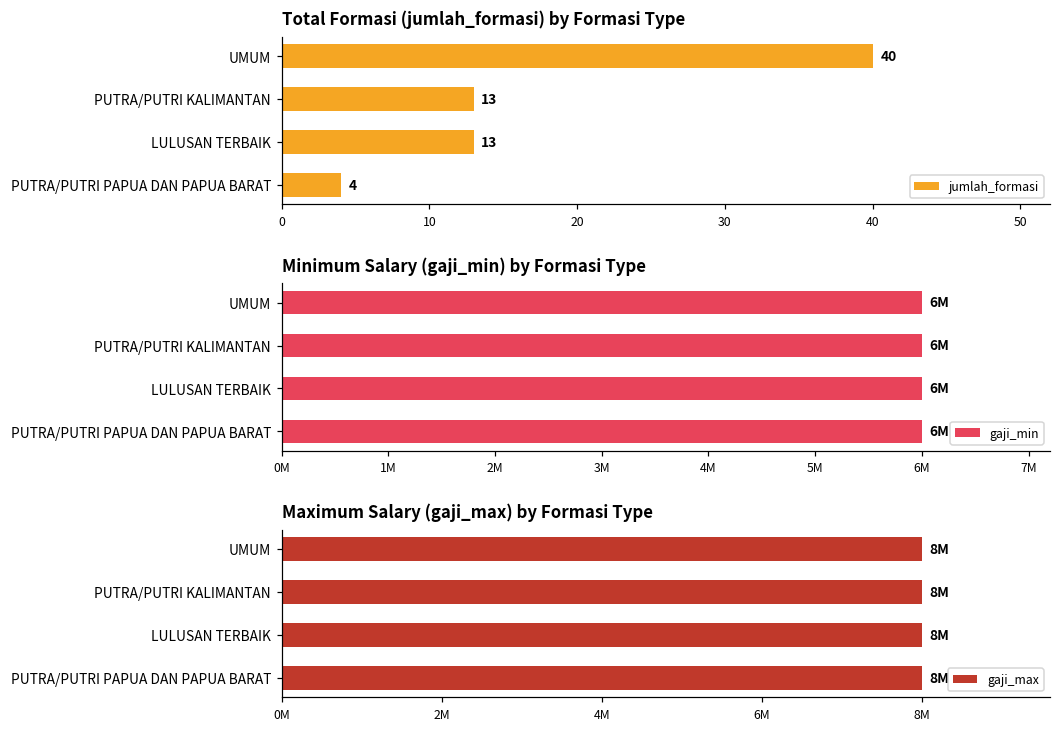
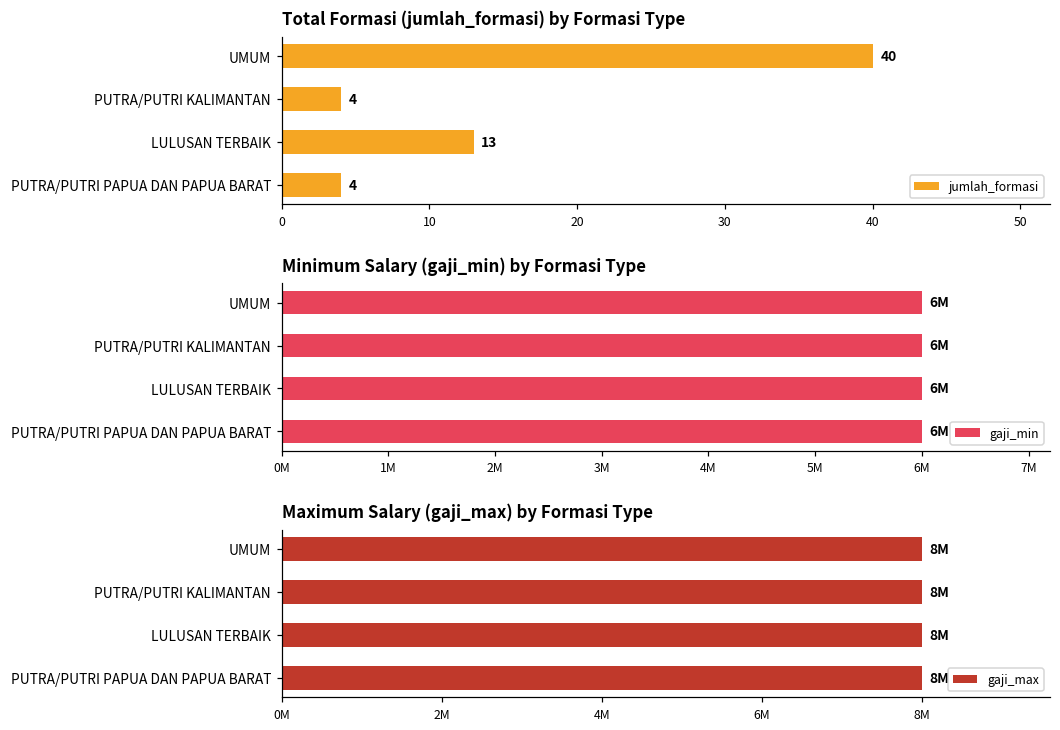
Total Formasi (jumlah_formasi) by Formasi Type, PUTRA/PUTRI KALIMANTAN: 13 -> 4
